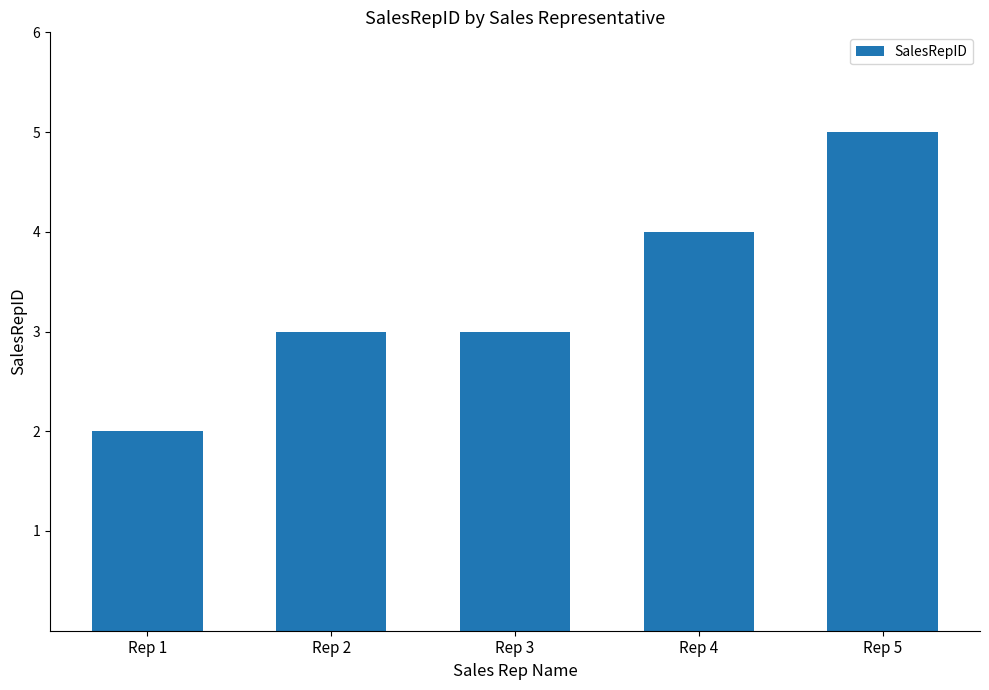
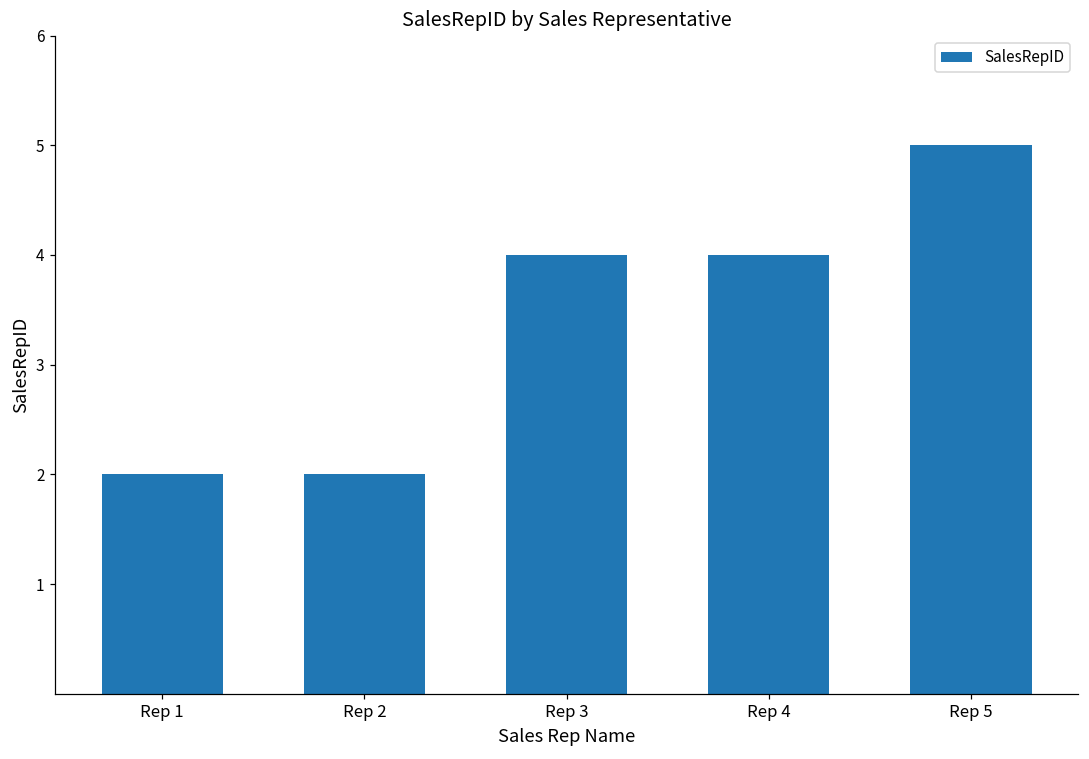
Rep 2: 3 -> 2
Rep 3: 3 -> 4
